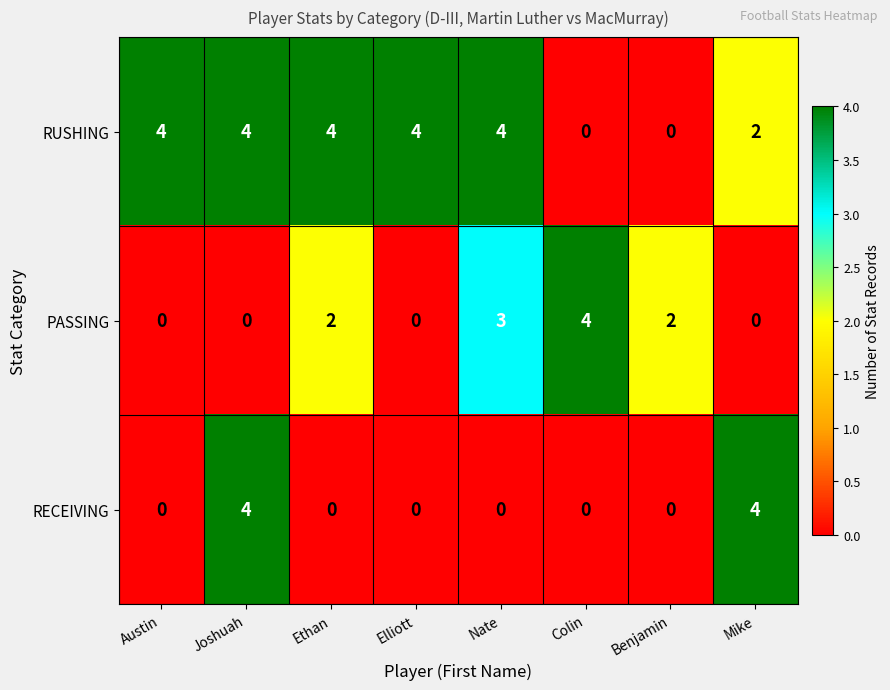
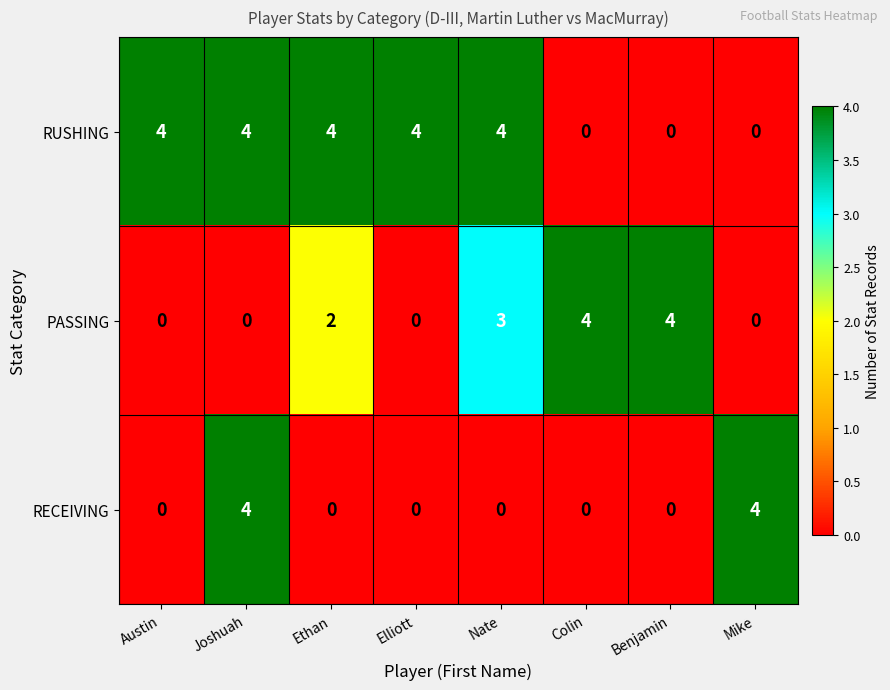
RUSHING, Mike: 2 -> 0
PASSING, Benjamin: 2 -> 4
